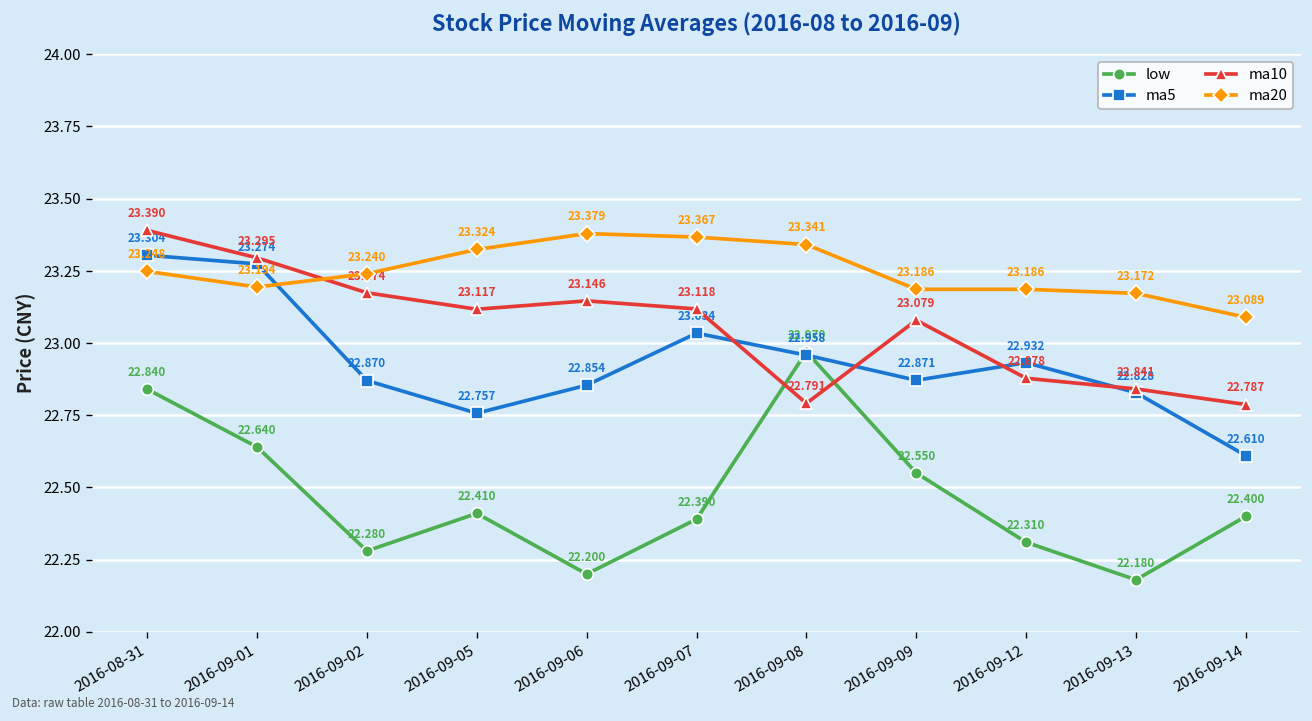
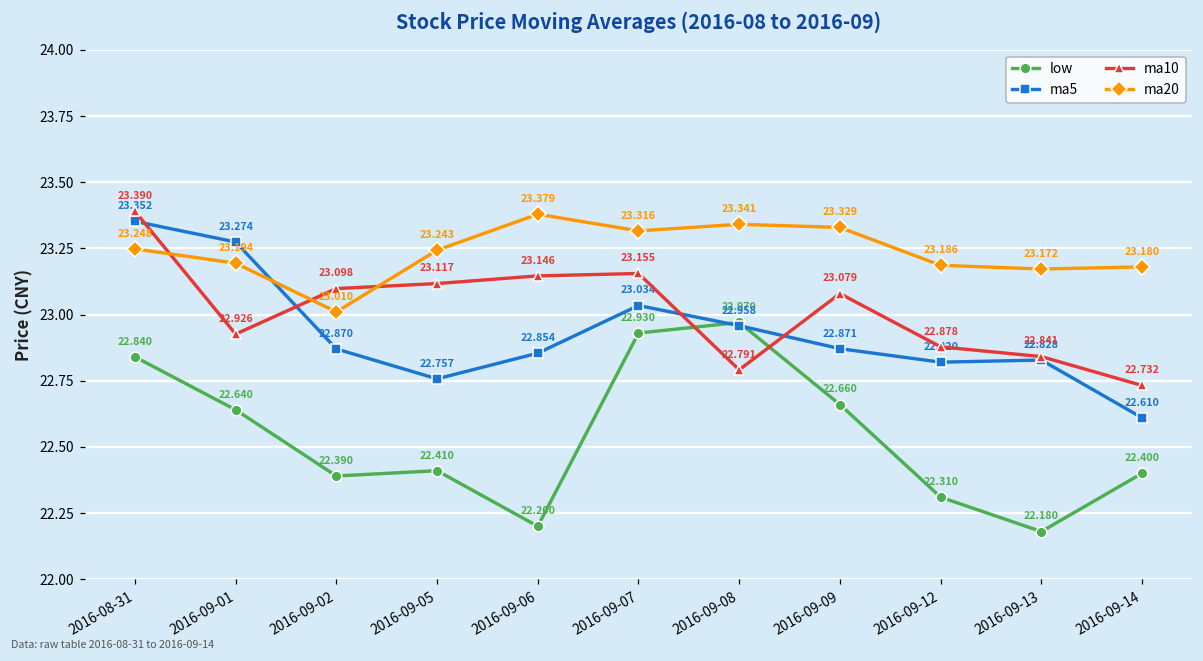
ma5, 2016-08-31: 23.304 -> 23.352
ma10, 2016-09-01: 23.295 -> 22.926
low, 2016-09-02: 22.280 -> 22.390
ma10, 2016-09-02: 23.174 -> 23.098
ma20, 2016-09-02: 23.240 -> 23.010
ma20, 2016-09-05: 23.324 -> 23.243
low, 2016-09-07: 22.390 -> 22.930
ma10, 2016-09-07: 23.118 -> 23.155
ma20, 2016-09-07: 23.367 -> 23.316
low, 2016-09-09: 22.550 -> 22.660
ma20, 2016-09-09: 23.186 -> 23.329
ma5, 2016-09-12: 22.932 -> 22.820
ma10, 2016-09-14: 22.787 -> 22.732
ma20, 2016-09-14: 23.089 -> 23.180
